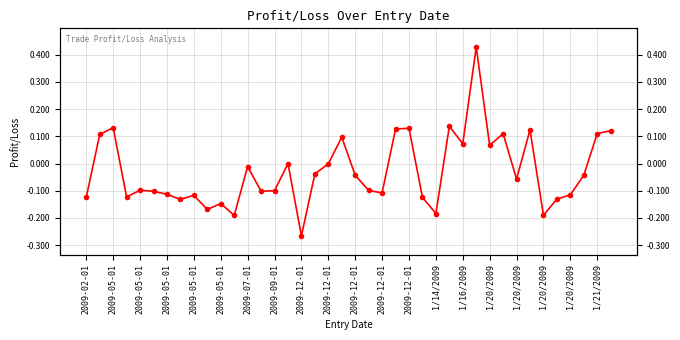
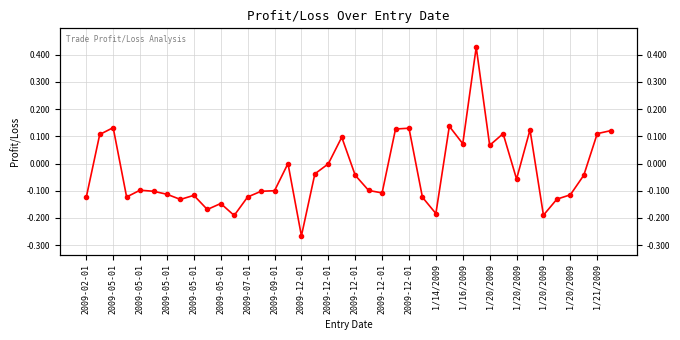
2009-07-01: -0.01 -> -0.12
